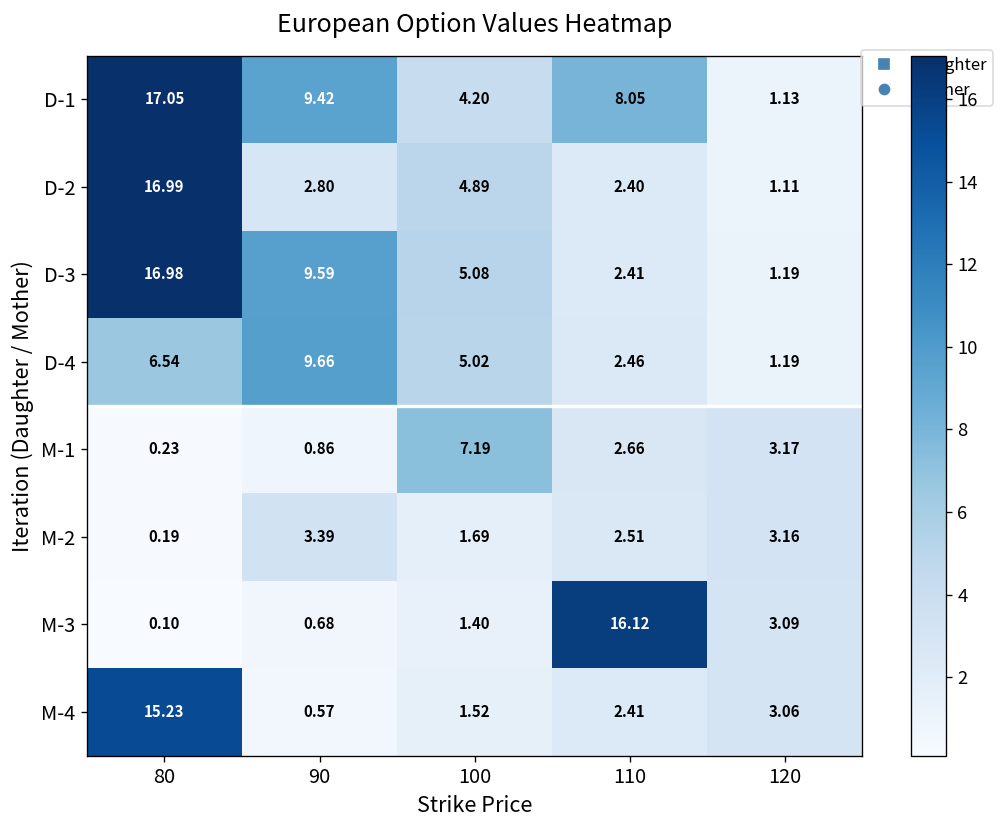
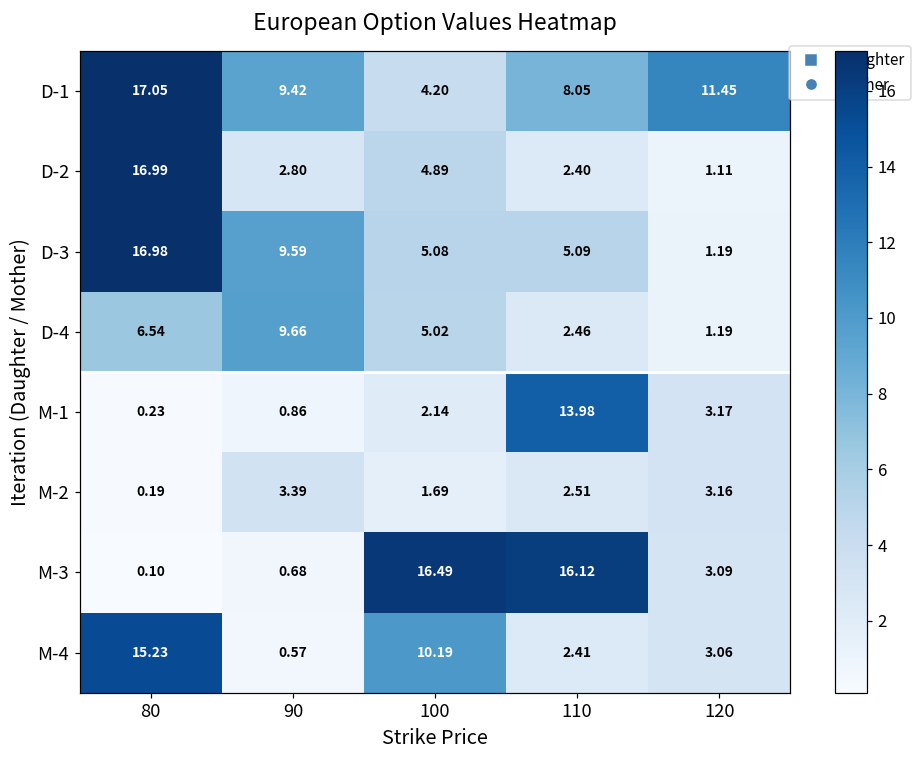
D-1, 120: 1.13 -> 11.45
D-3, 110: 2.41 -> 5.09
M-1, 100: 7.19 -> 2.14
M-1, 110: 2.66 -> 13.98
M-3, 100: 1.40 -> 16.49
M-4, 100: 1.52 -> 10.19
